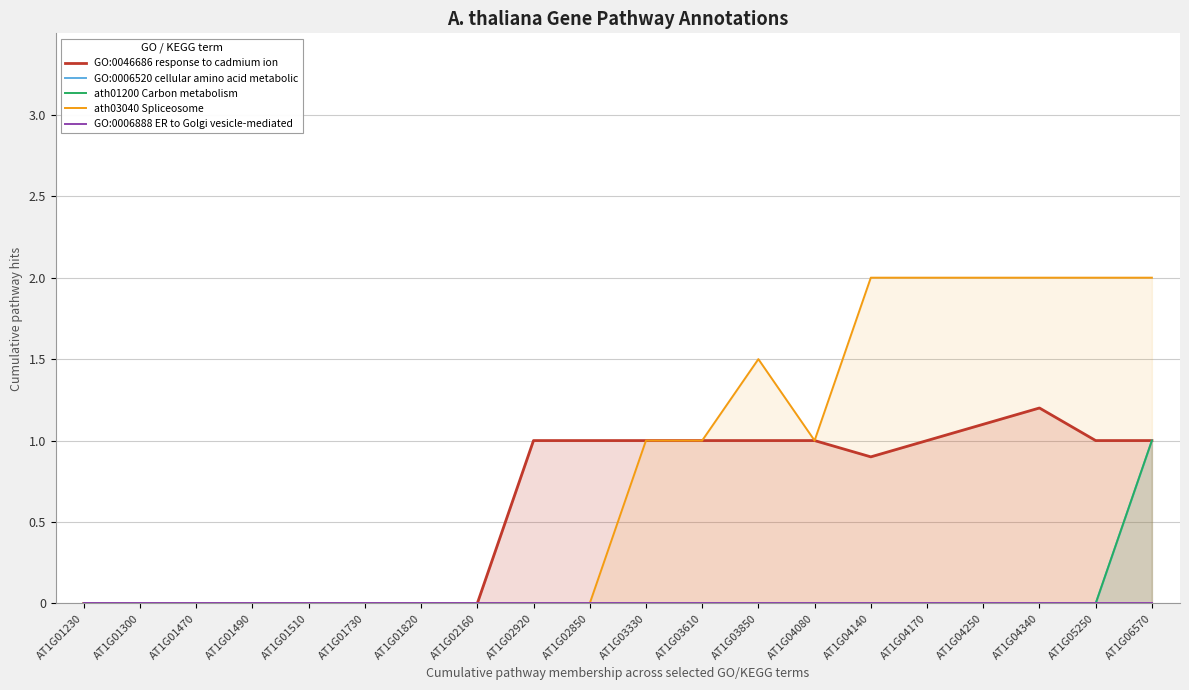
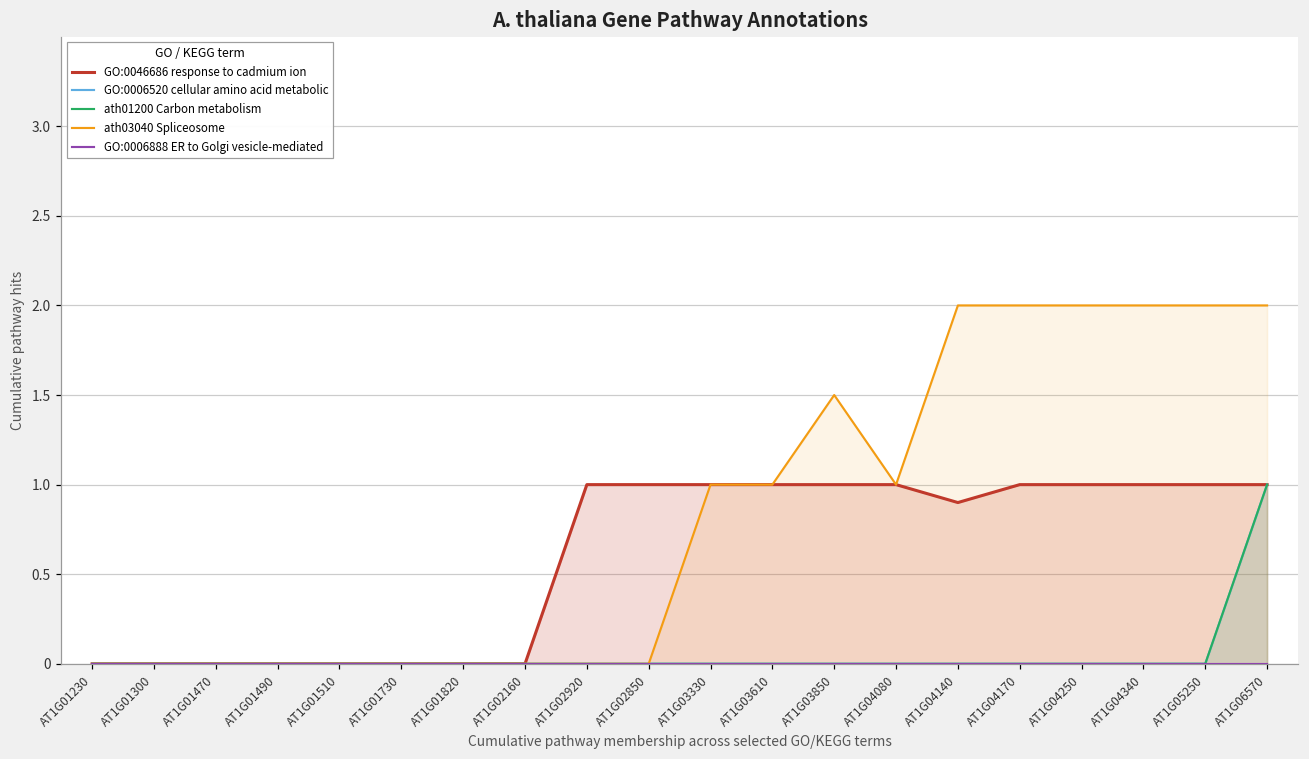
GO:0046686 response to cadmium ion, AT1G04250: 1.1 -> 1.0
GO:0046686 response to cadmium ion, AT1G04340: 1.2 -> 1.0
